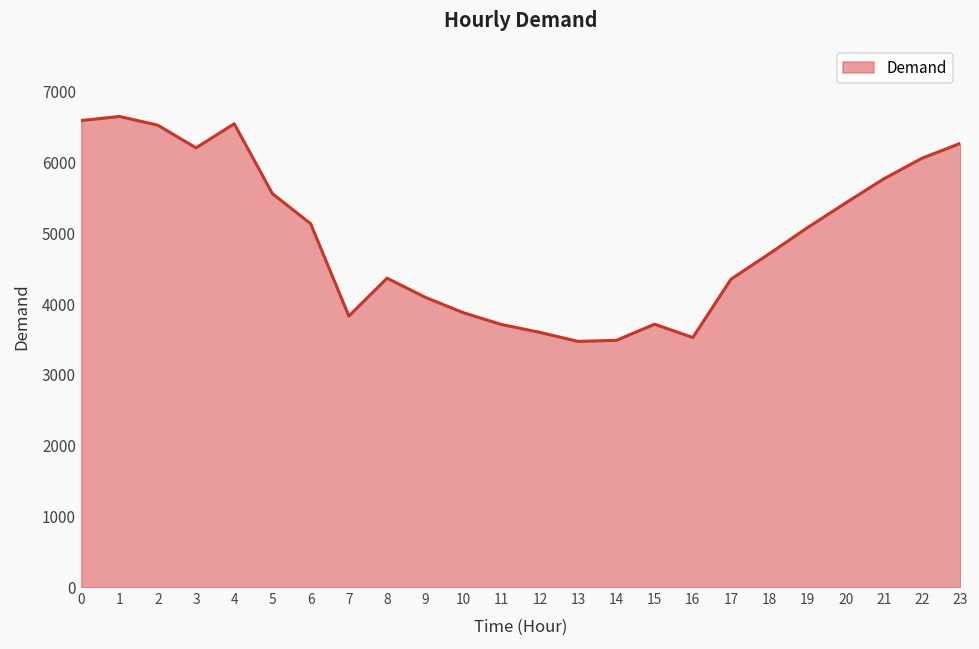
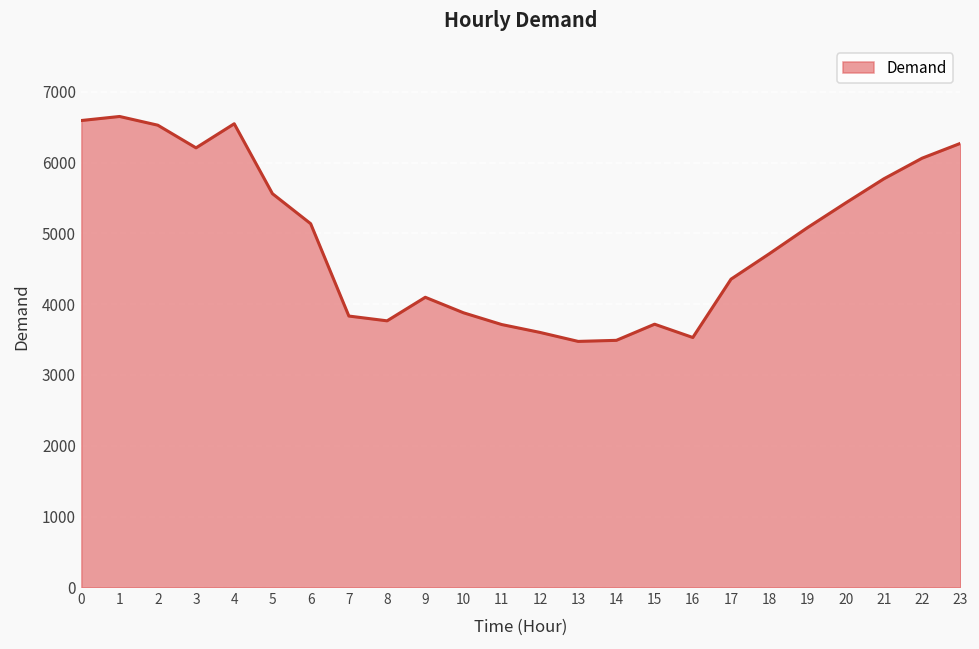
8: 4400 -> 3800
